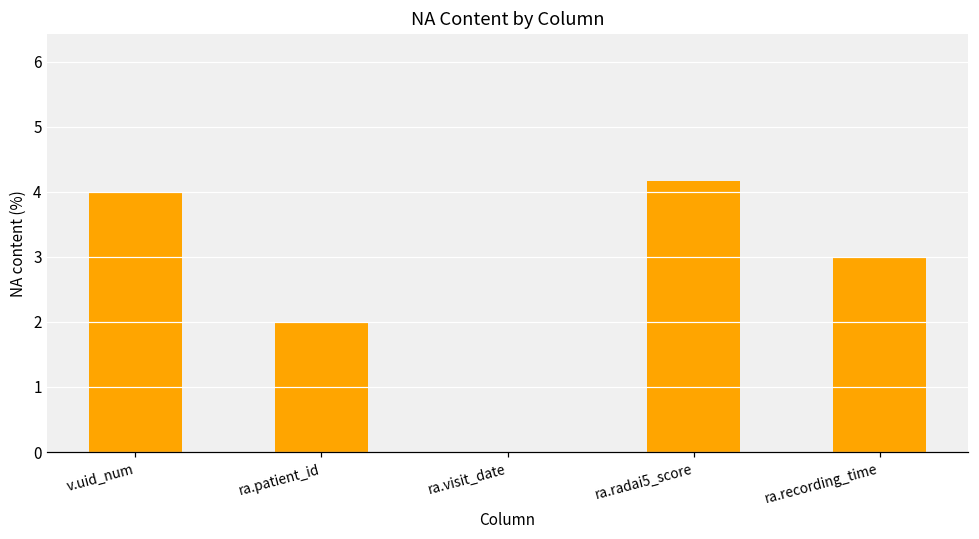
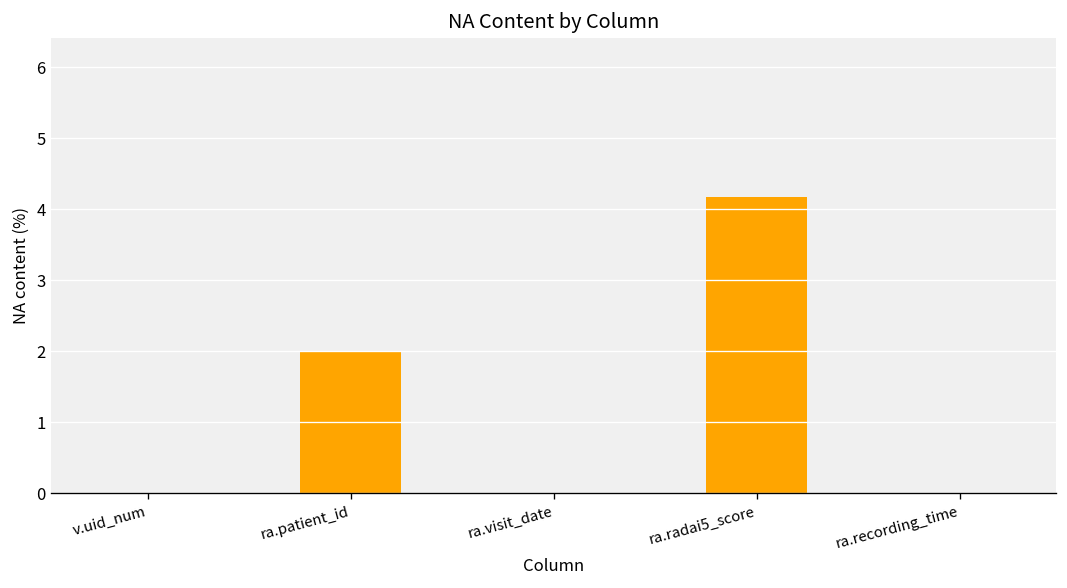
v.uid_num: 4 -> 0
ra.recording_time: 3 -> 0
